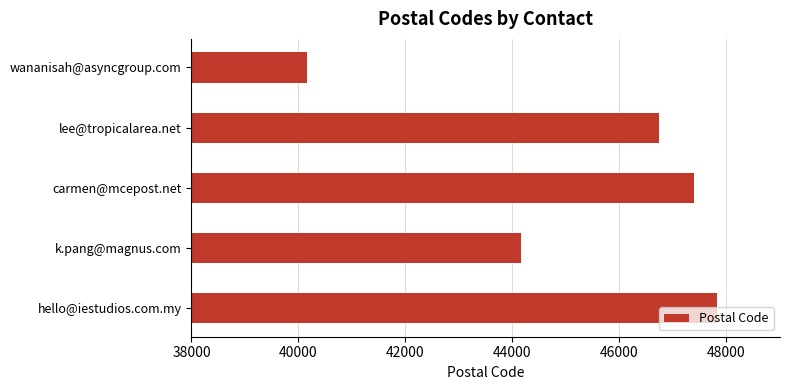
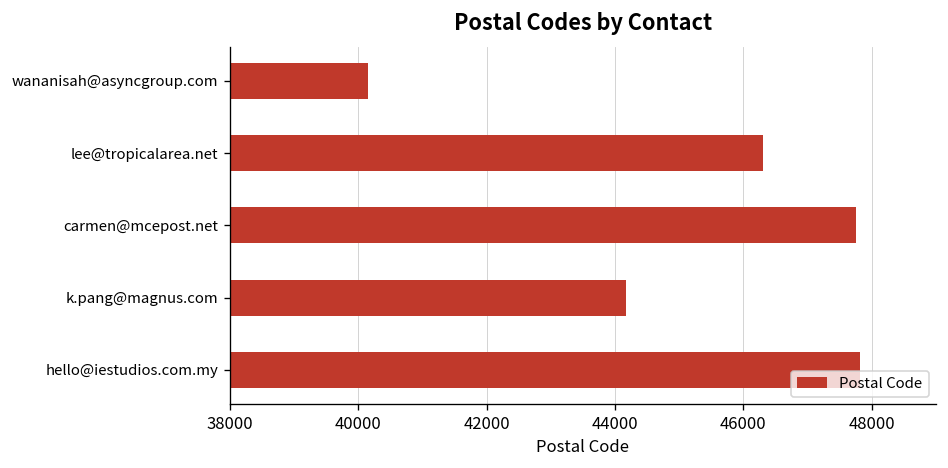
lee@tropicalarea.net: 46700 -> 46300
carmen@mcepost.net: 47400 -> 47800
